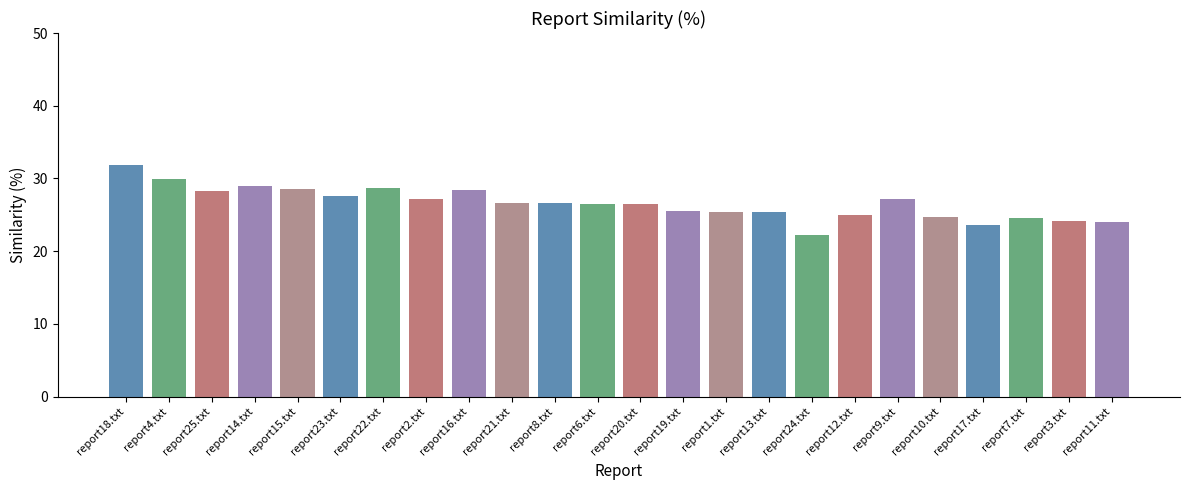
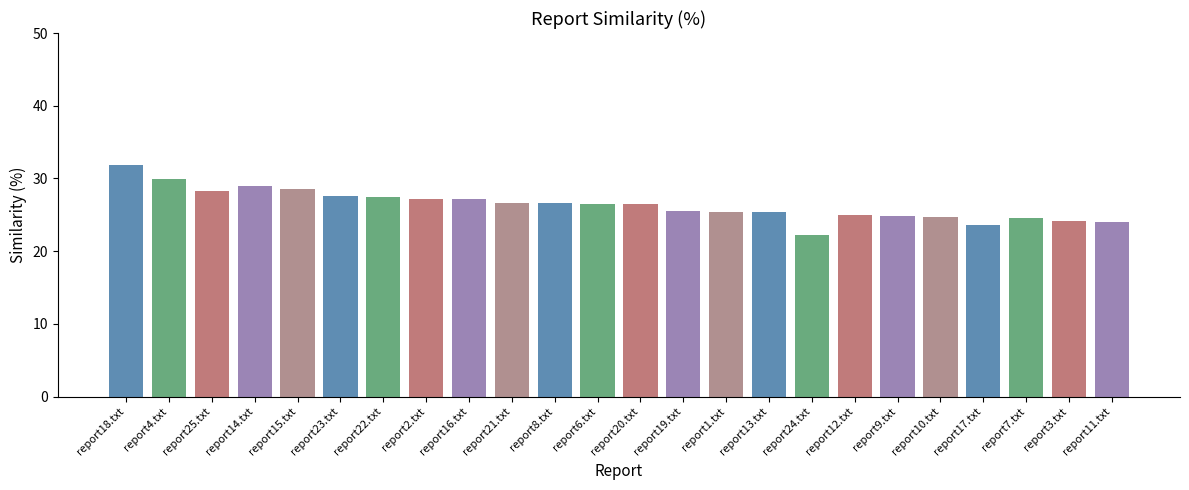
report22.txt: 29 -> 27
report16.txt: 28 -> 27
report9.txt: 27 -> 25
